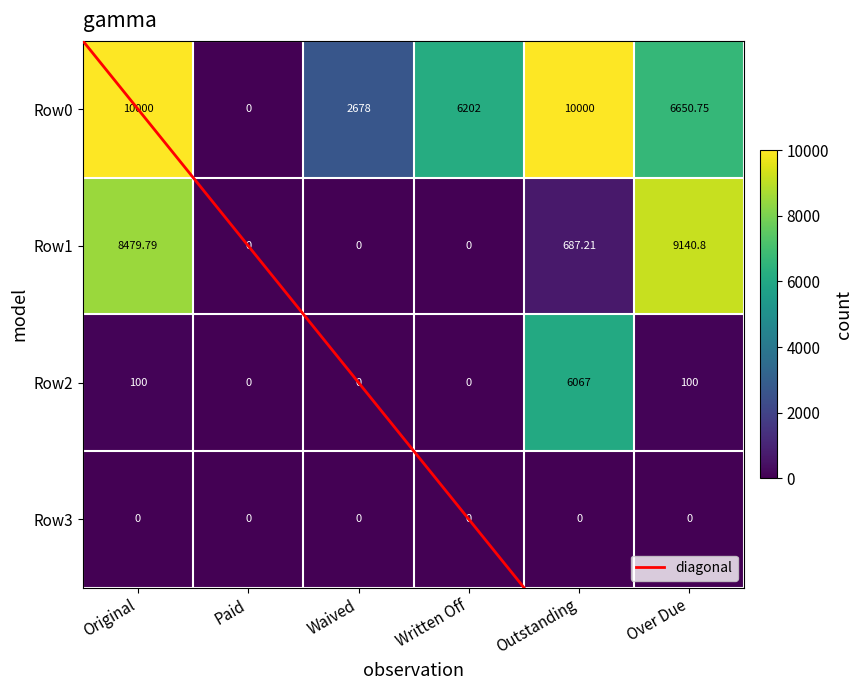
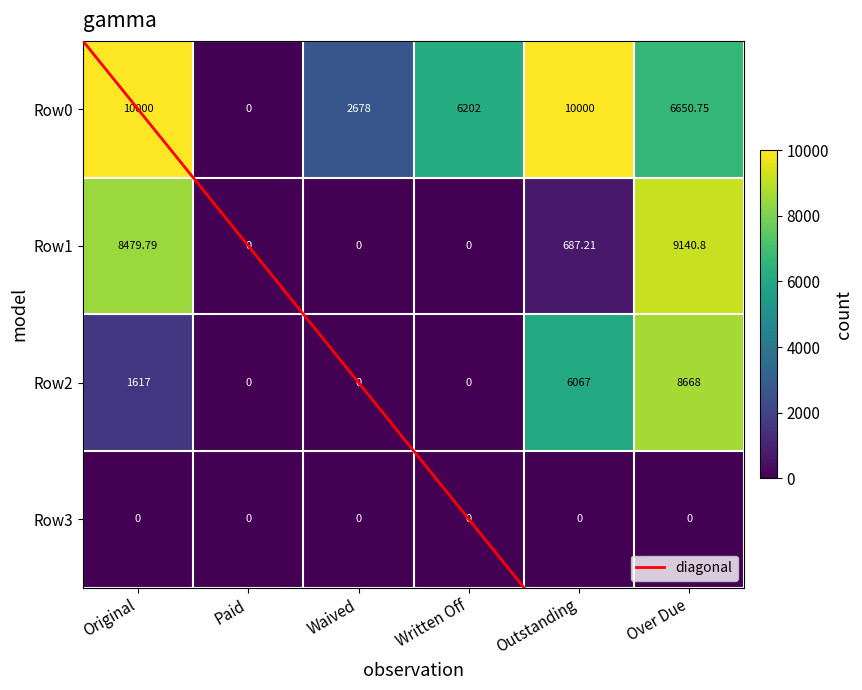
Row2, Original: 100 -> 1617
Row2, Over Due: 100 -> 8668
